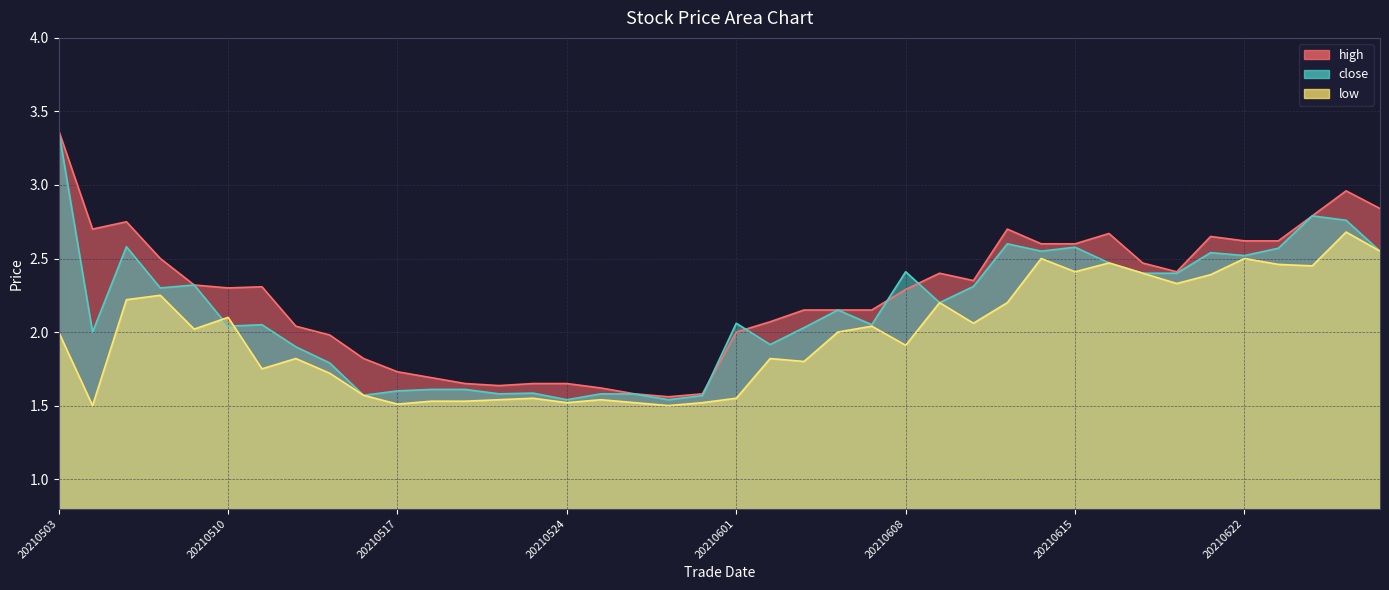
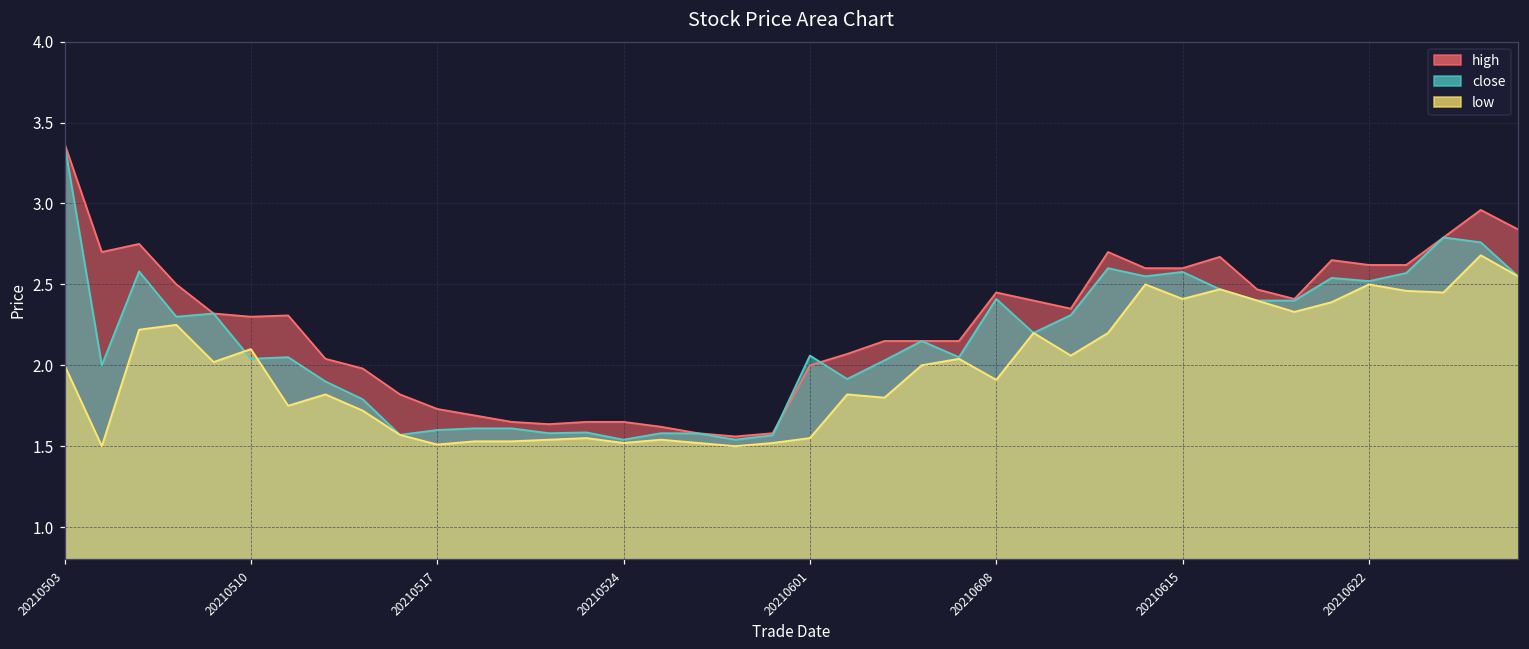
high, 20210608: 2.29 -> 2.45
